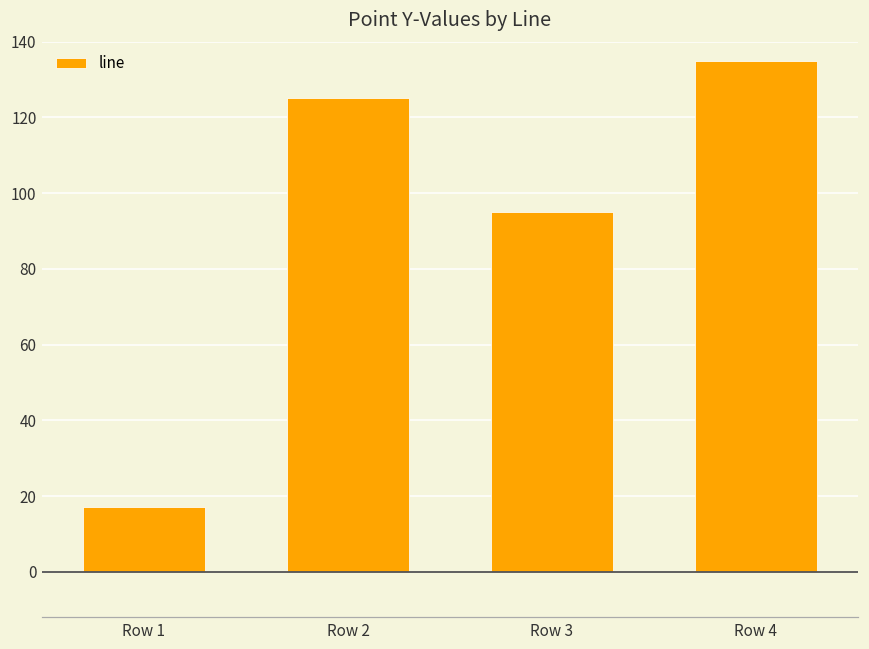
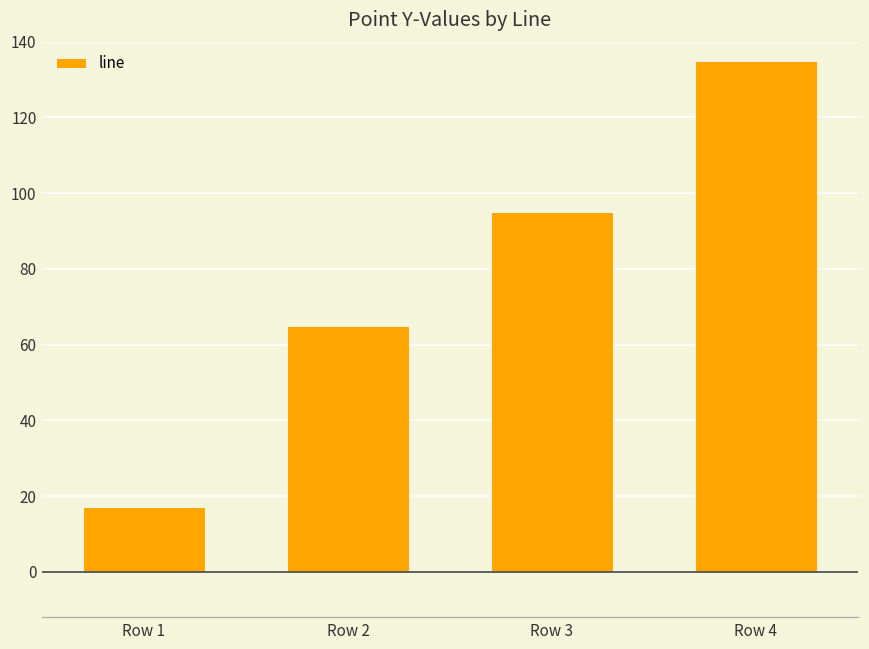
Row 2: 125 -> 65
